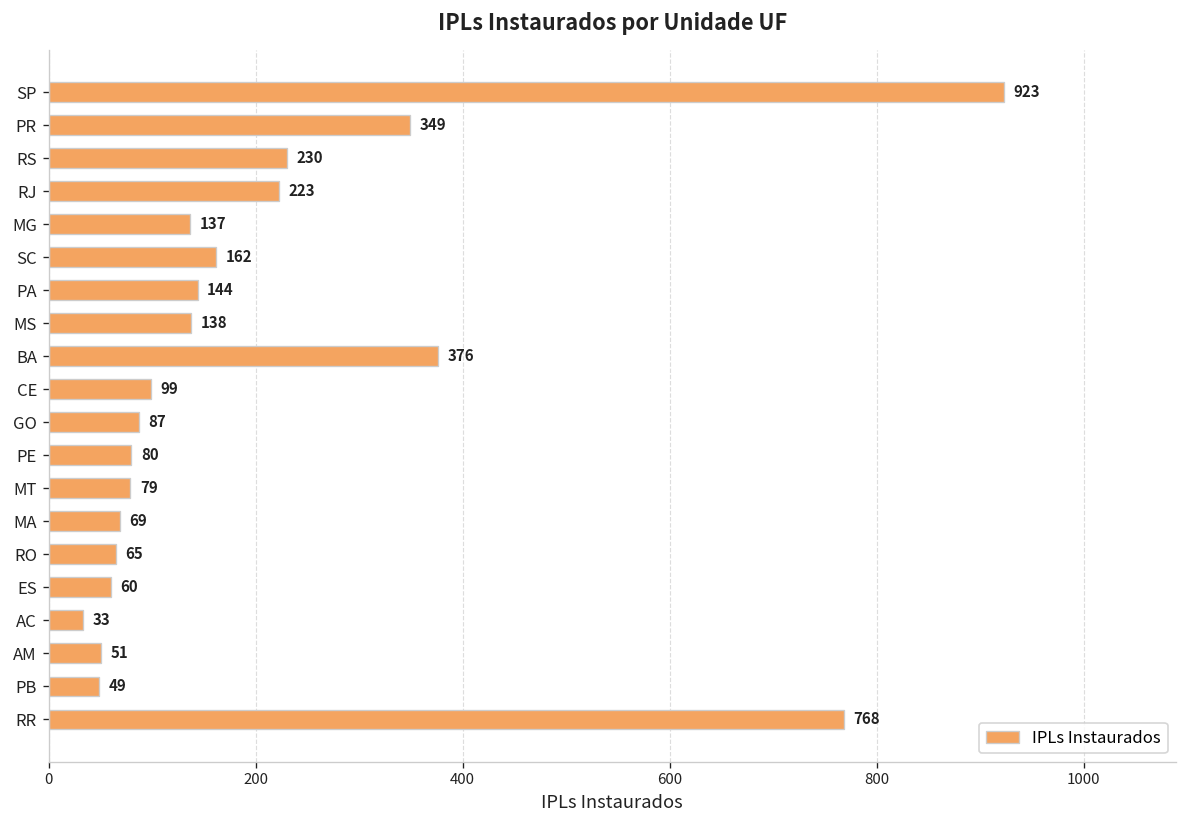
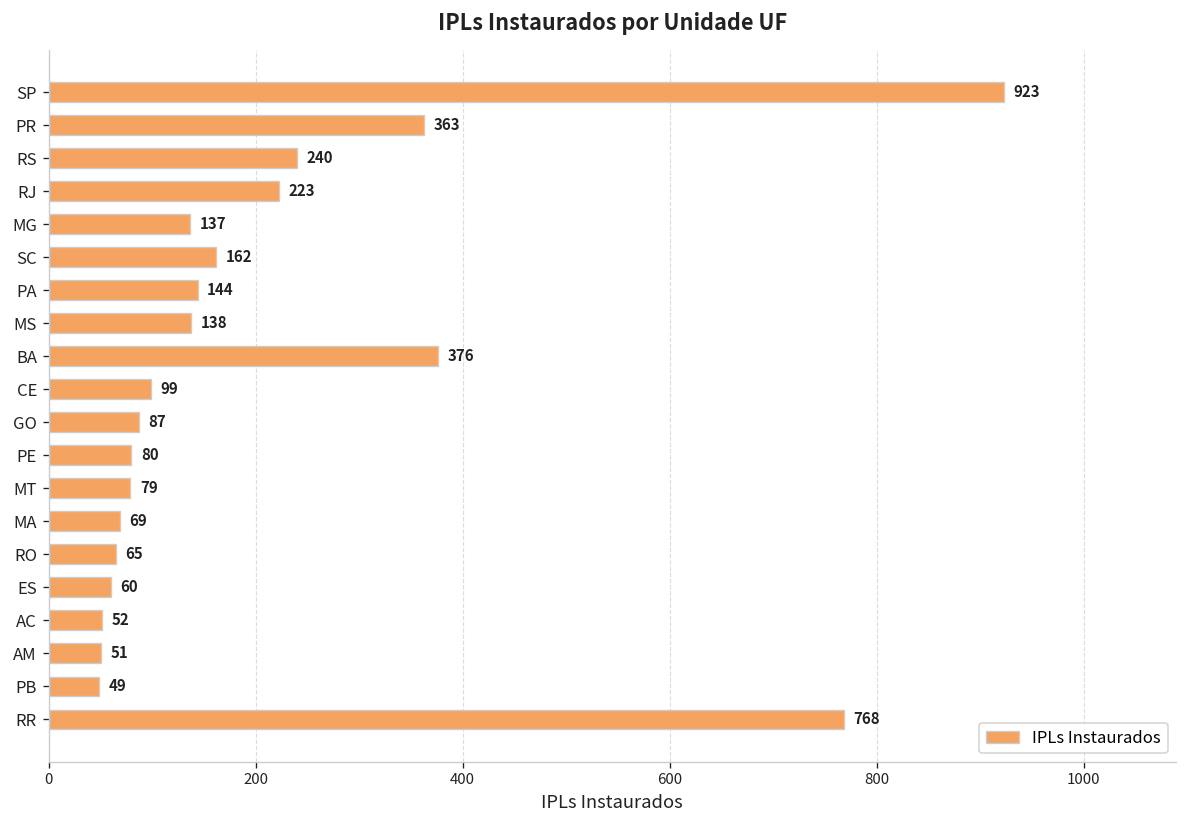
PR: 349 -> 363
RS: 230 -> 240
AC: 33 -> 52
